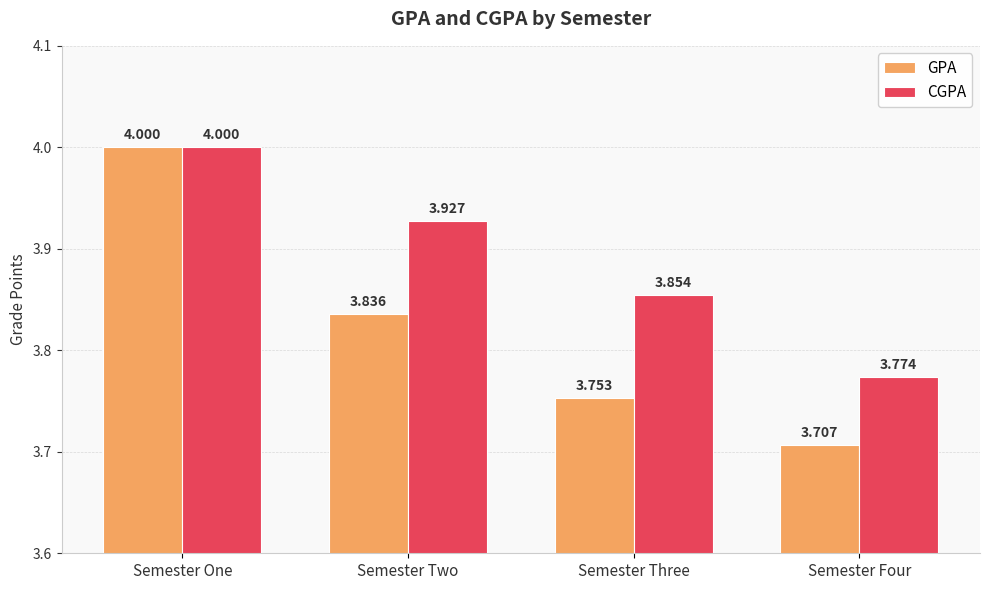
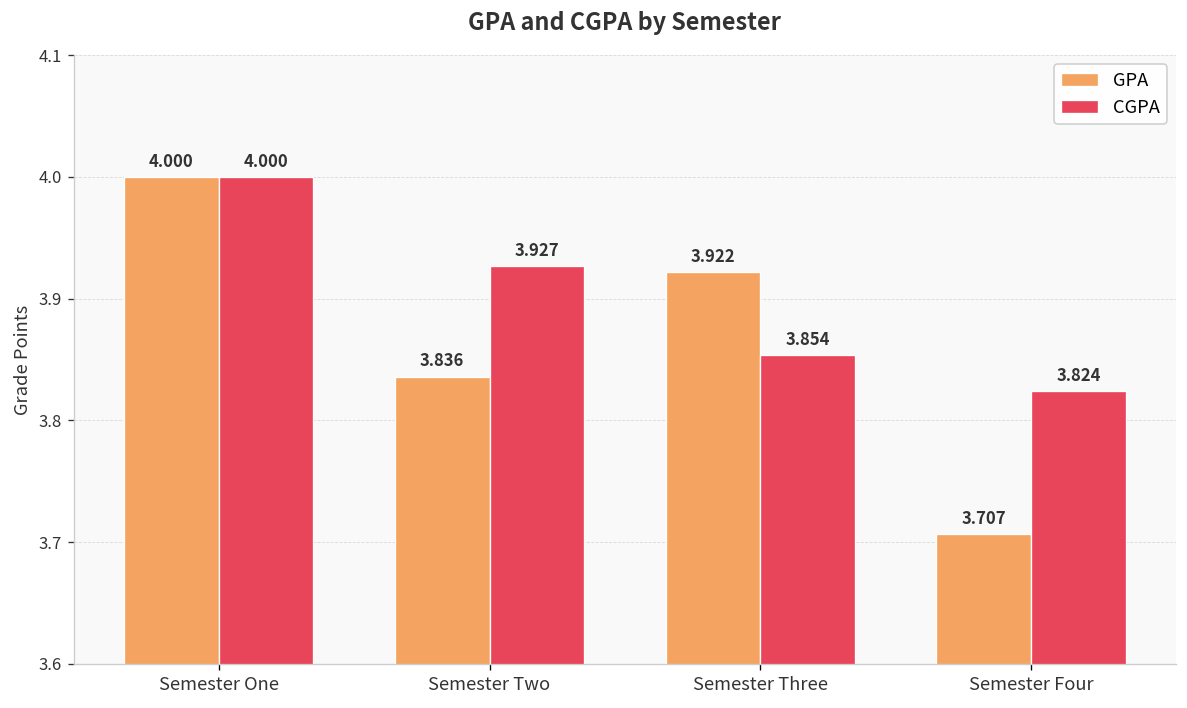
GPA, Semester Three: 3.753 -> 3.922
CGPA, Semester Four: 3.774 -> 3.824
